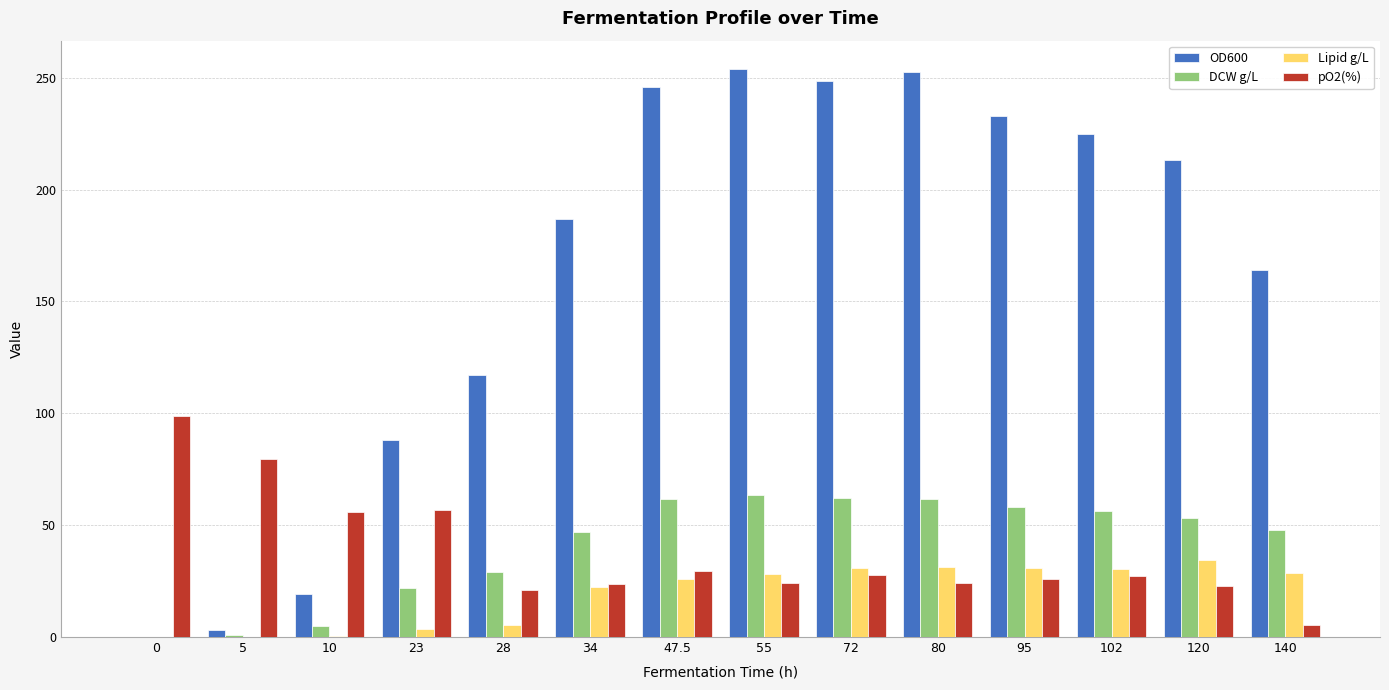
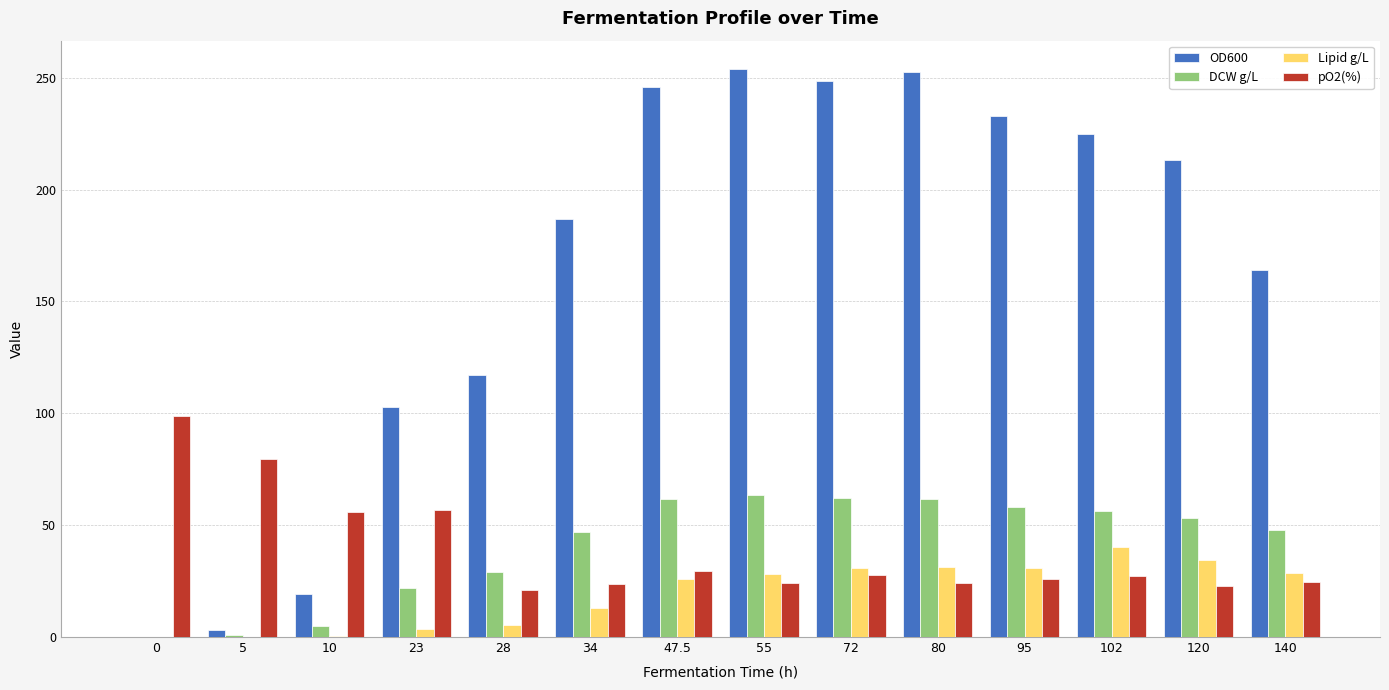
OD600, 23: 88 -> 103
Lipid g/L, 34: 22 -> 13
Lipid g/L, 102: 30 -> 40
pO2(%), 140: 5 -> 24
